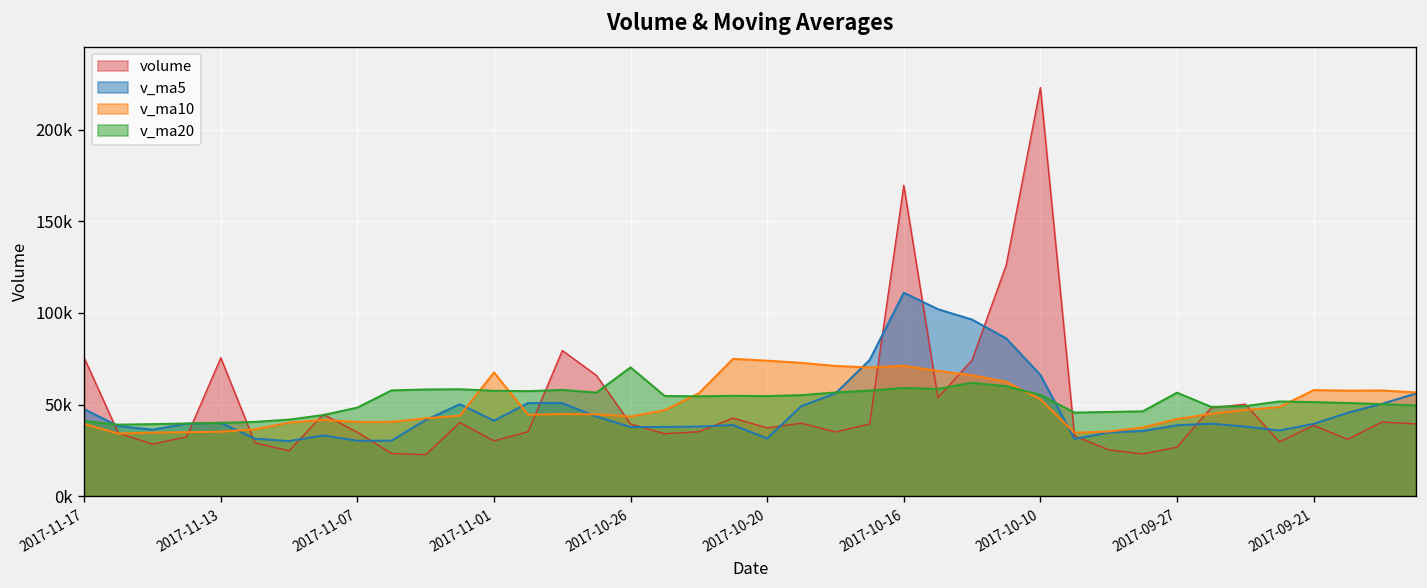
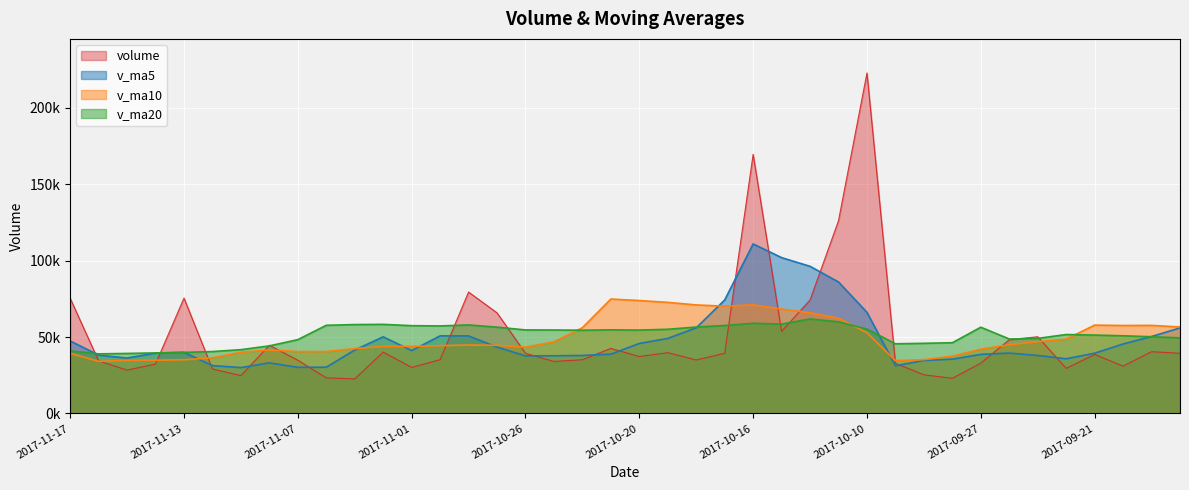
v_ma10, 2017-11-01: 67000 -> 44000
v_ma20, 2017-10-26: 70000 -> 55000
v_ma5, 2017-10-20: 31000 -> 46000
volume, 2017-09-27: 27000 -> 33000
